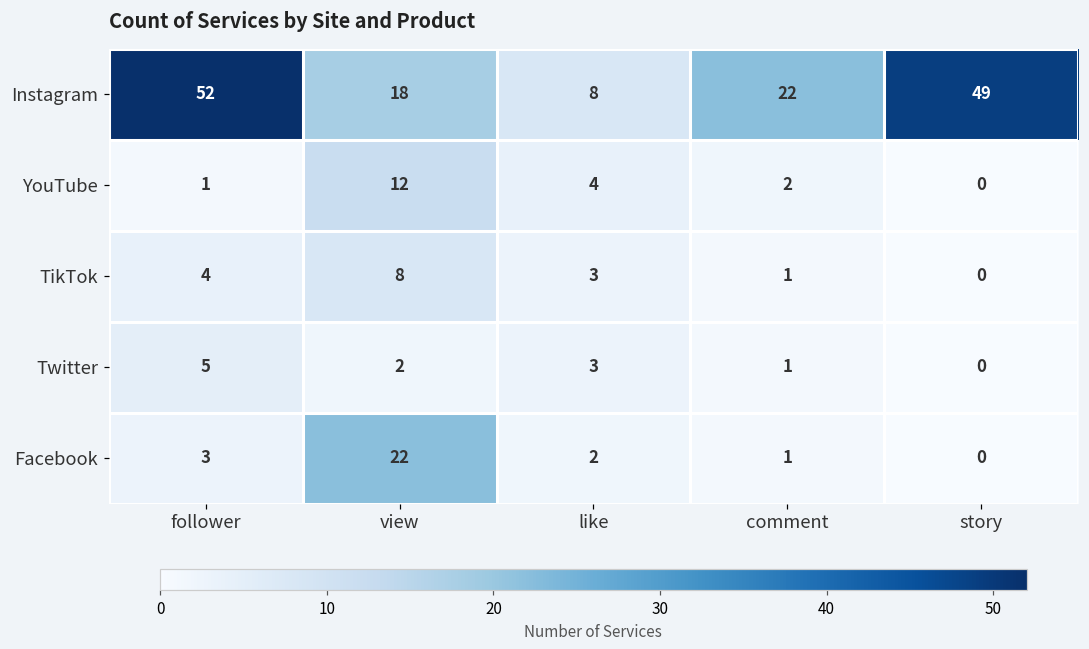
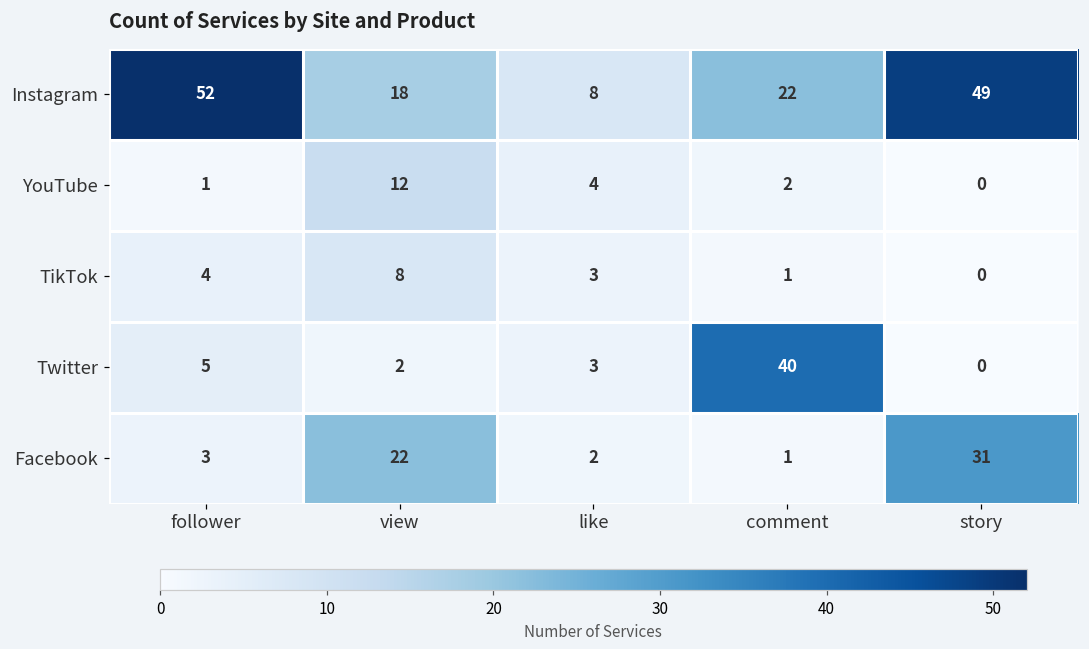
Twitter, comment: 1 -> 40
Facebook, story: 0 -> 31
